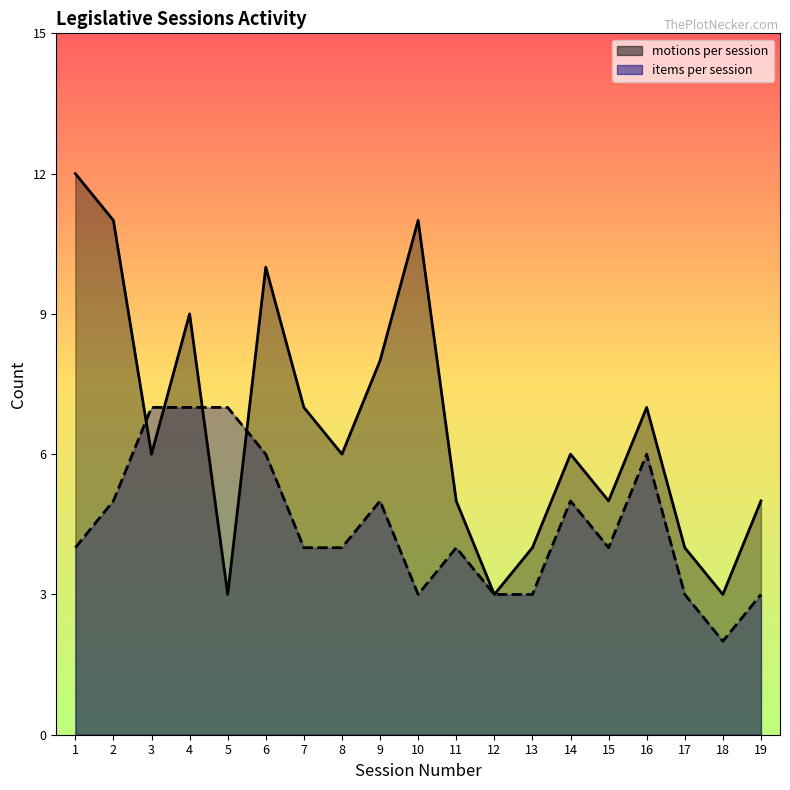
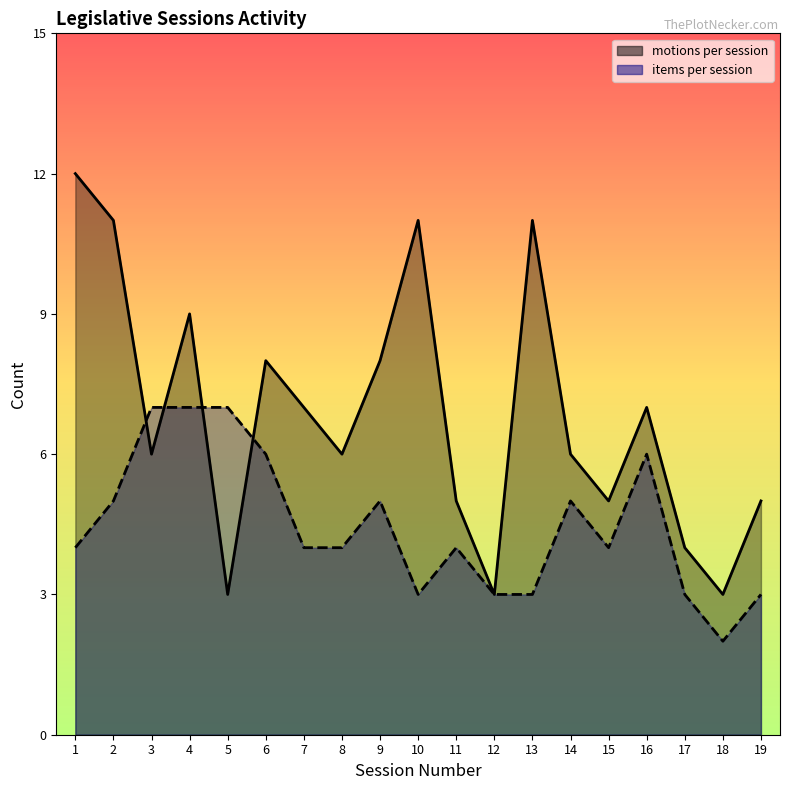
motions per session, 6: 10 -> 8
motions per session, 13: 4 -> 11
